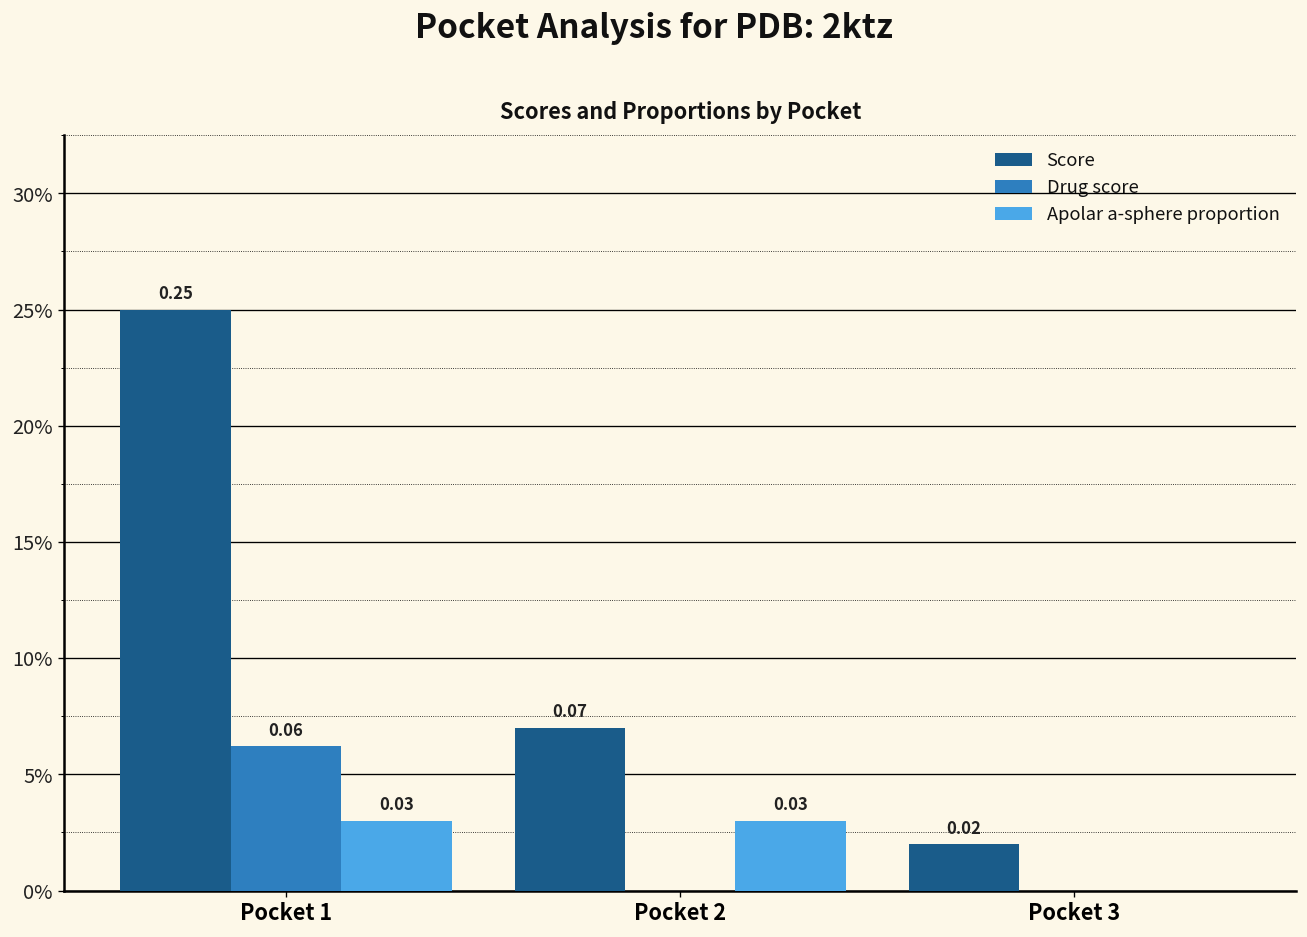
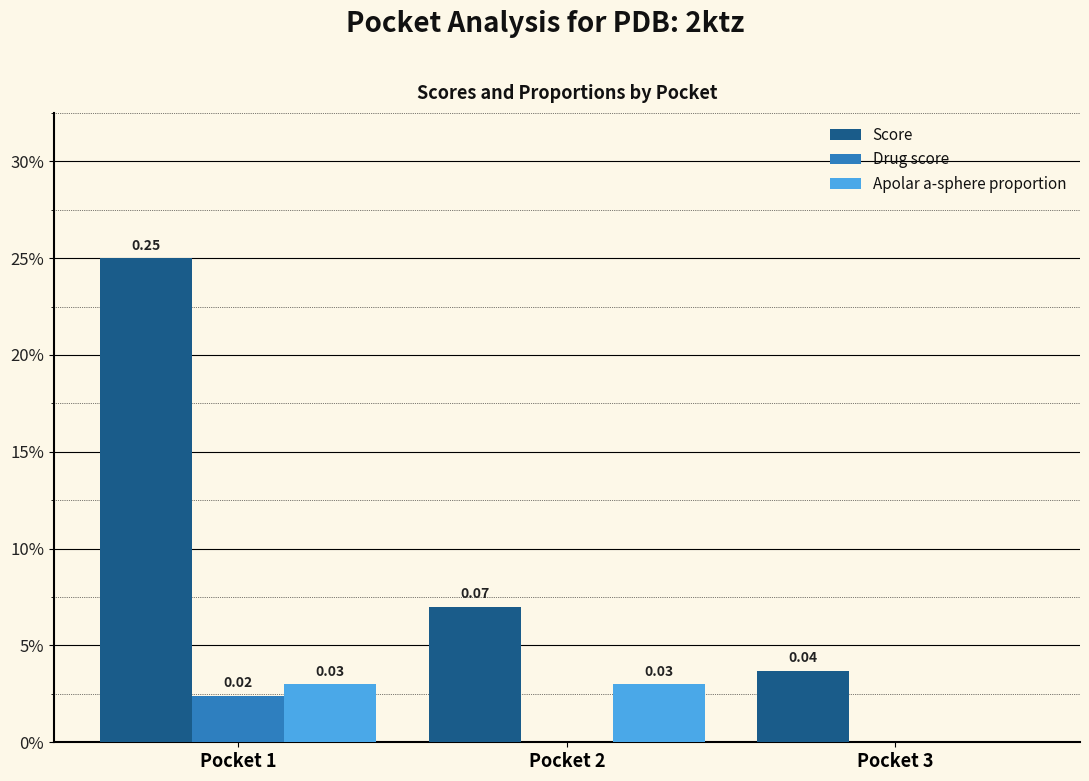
Drug score, Pocket 1: 0.06 -> 0.02
Score, Pocket 3: 0.02 -> 0.04
